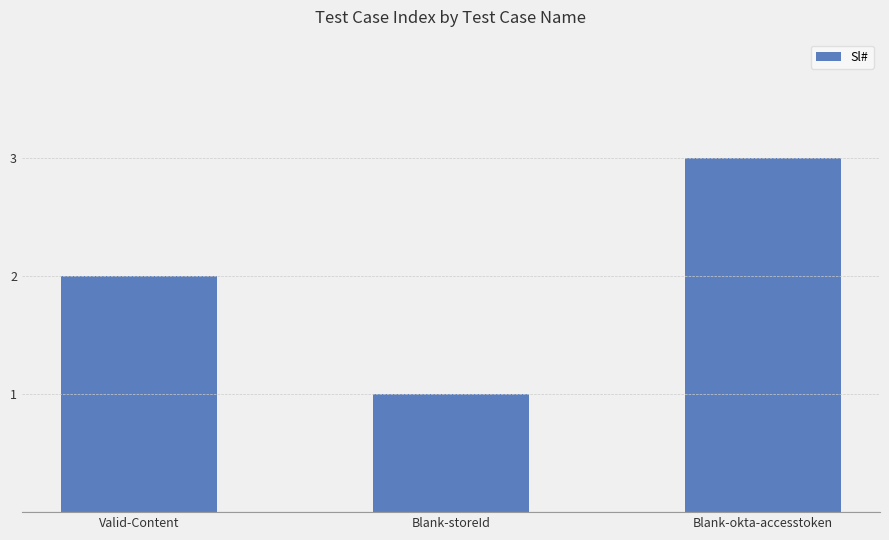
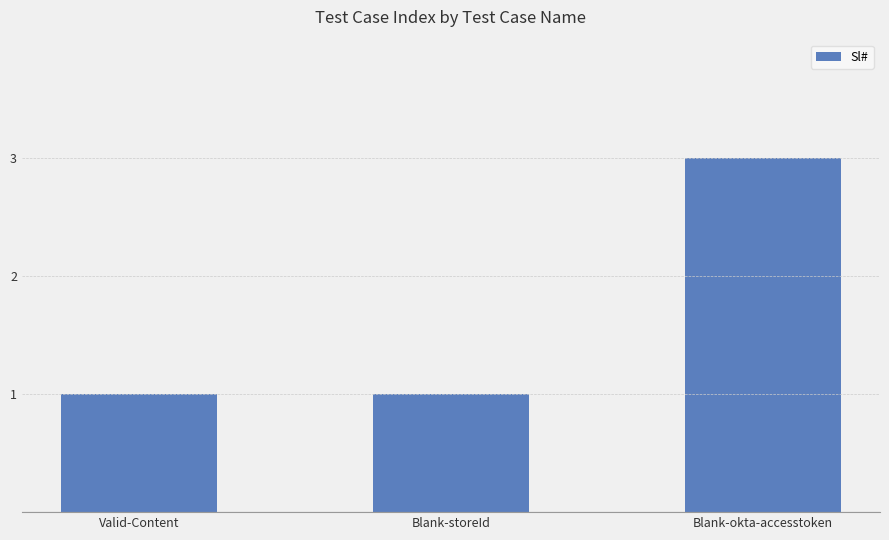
Valid-Content: 2 -> 1
